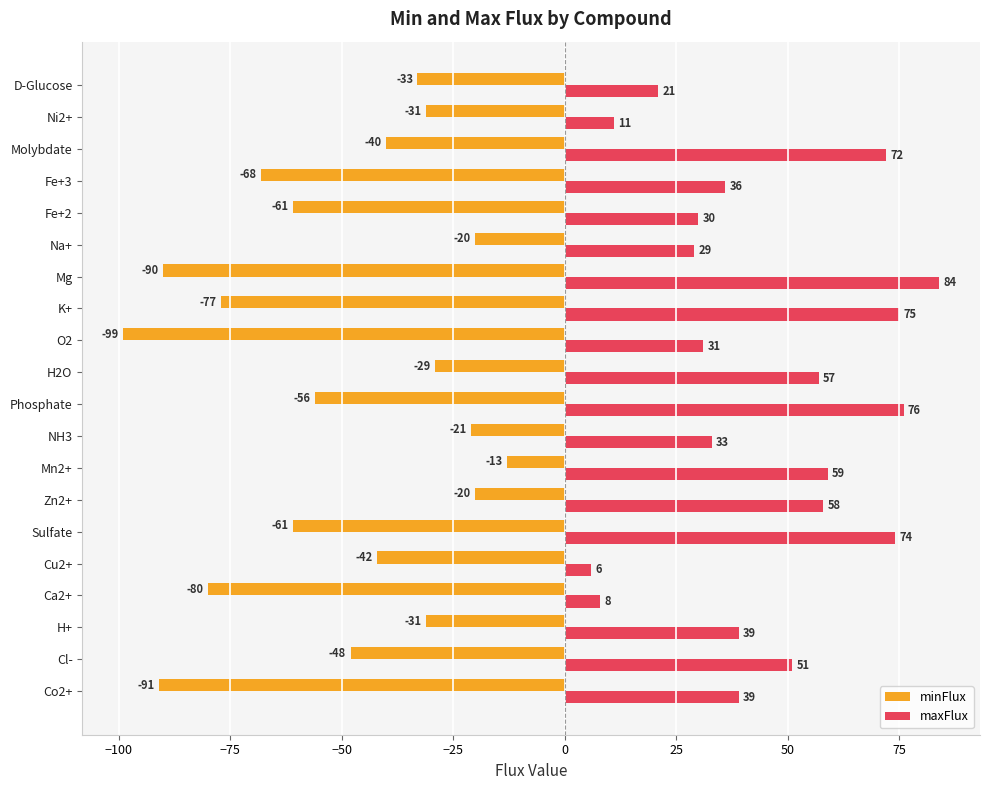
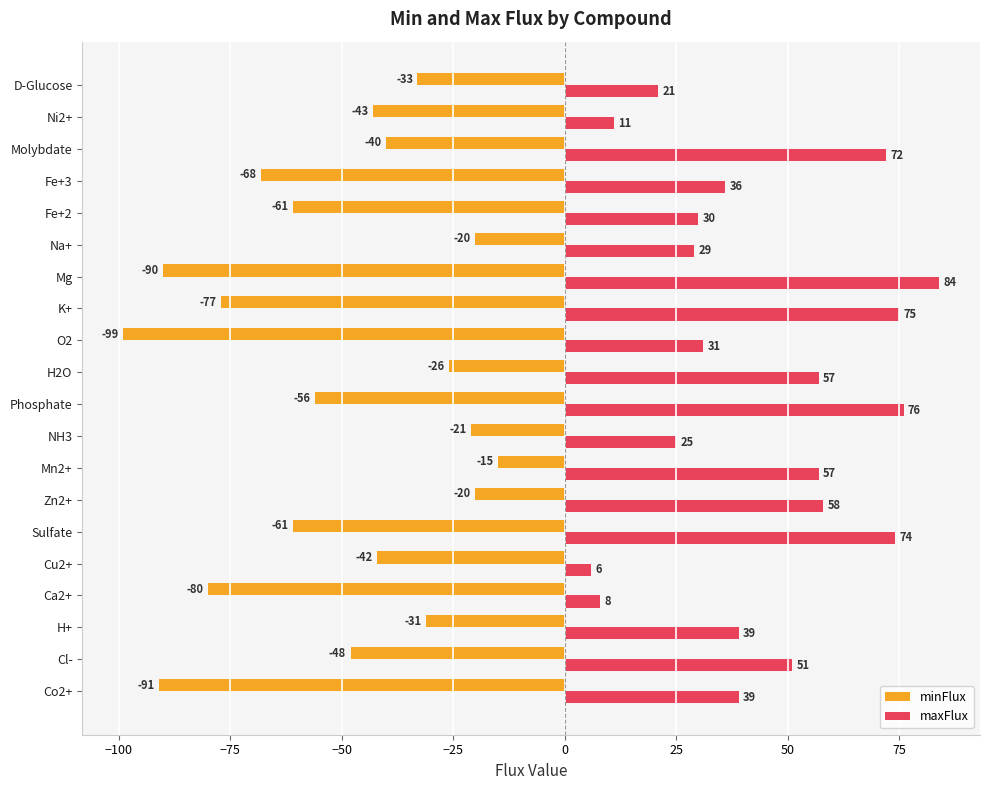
minFlux, Ni2+: -31 -> -43
minFlux, H2O: -29 -> -26
maxFlux, NH3: 33 -> 25
minFlux, Mn2+: -13 -> -15
maxFlux, Mn2+: 59 -> 57
